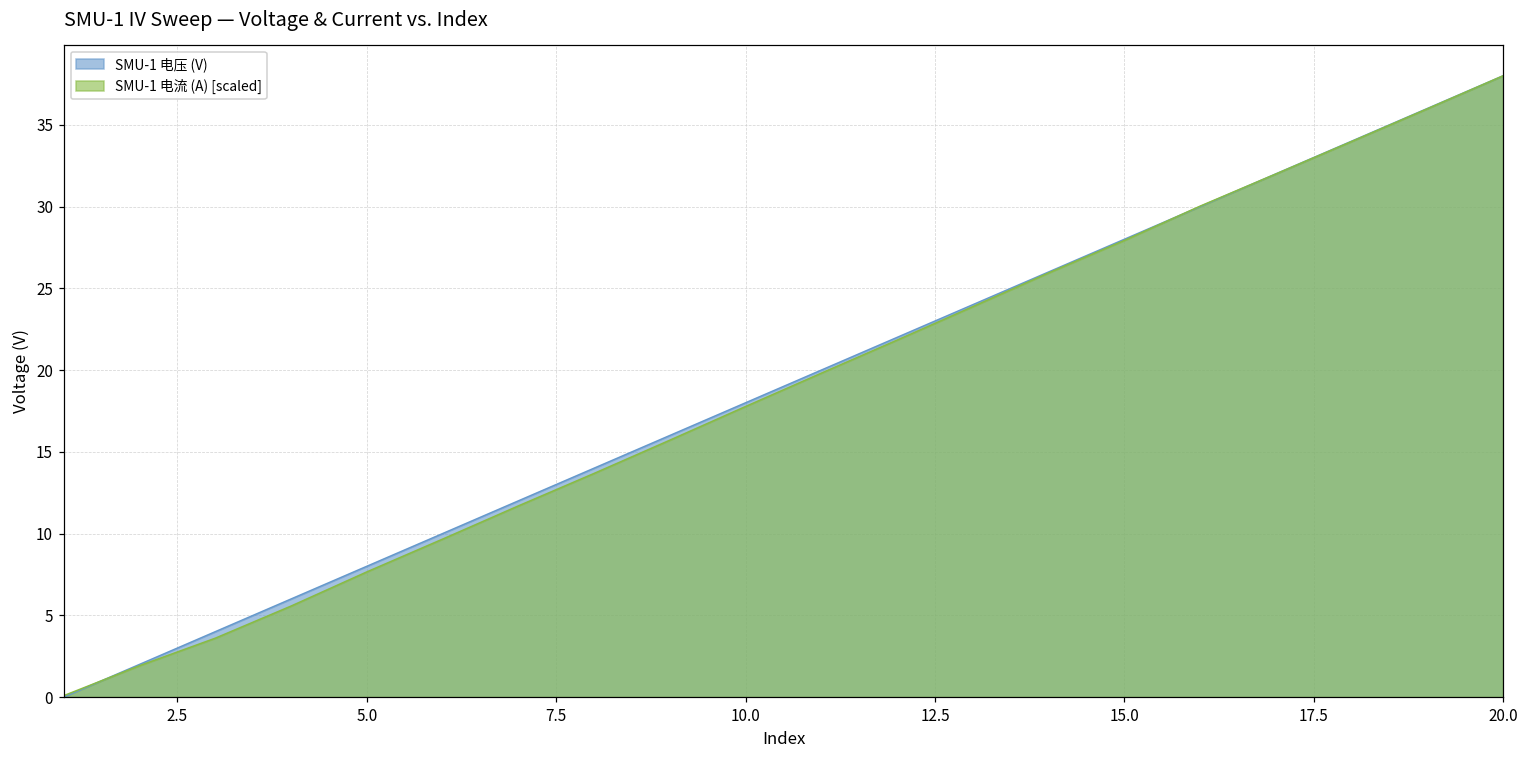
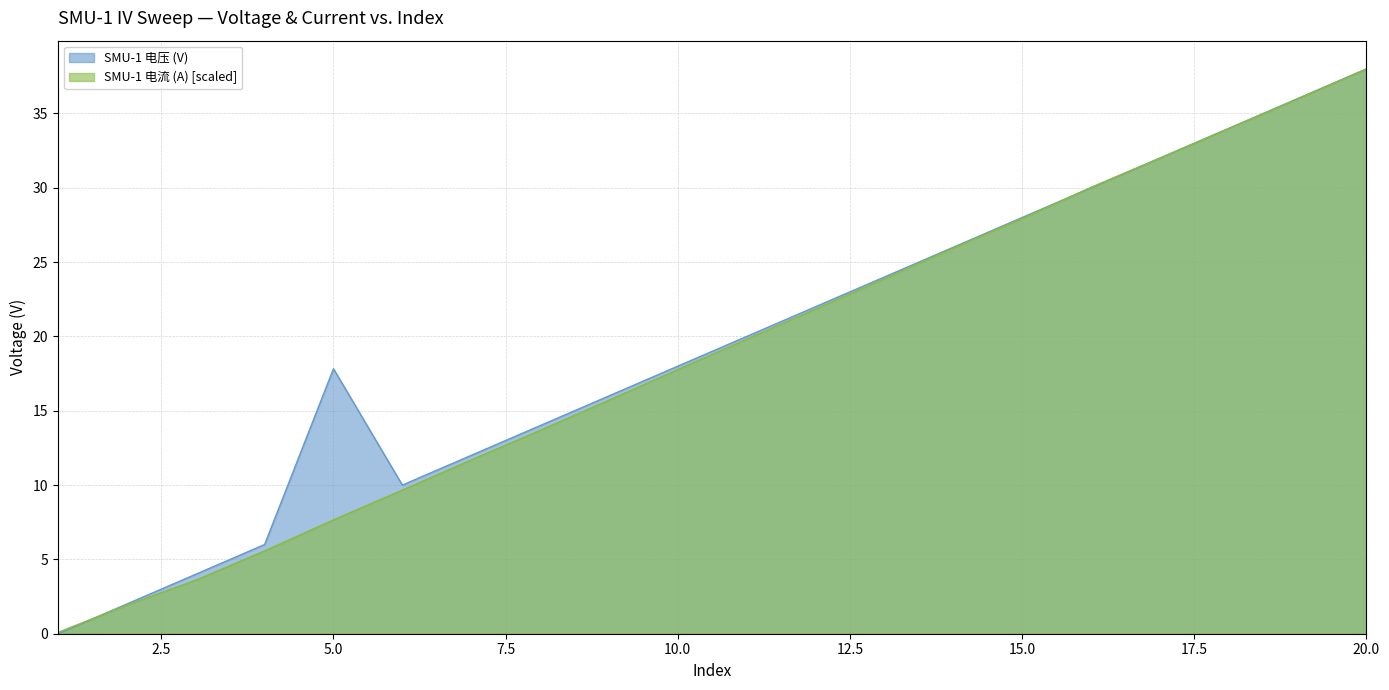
SMU-1 电压 (V), 5.0: 8.0 -> 17.8
